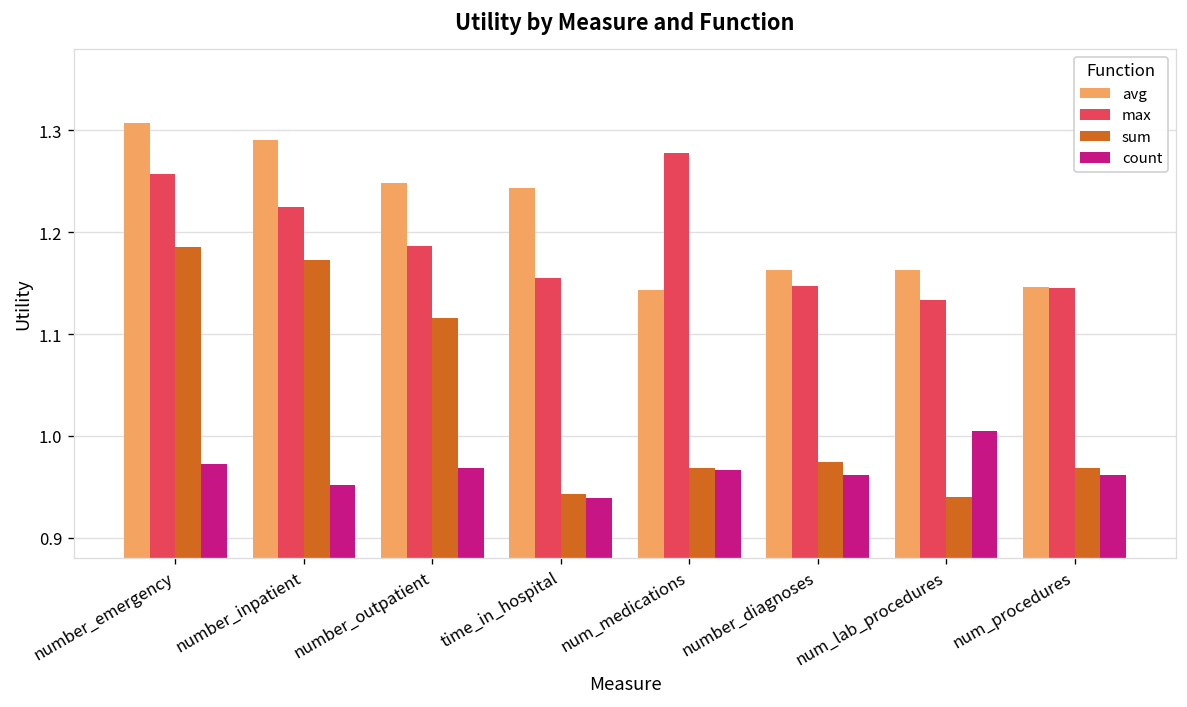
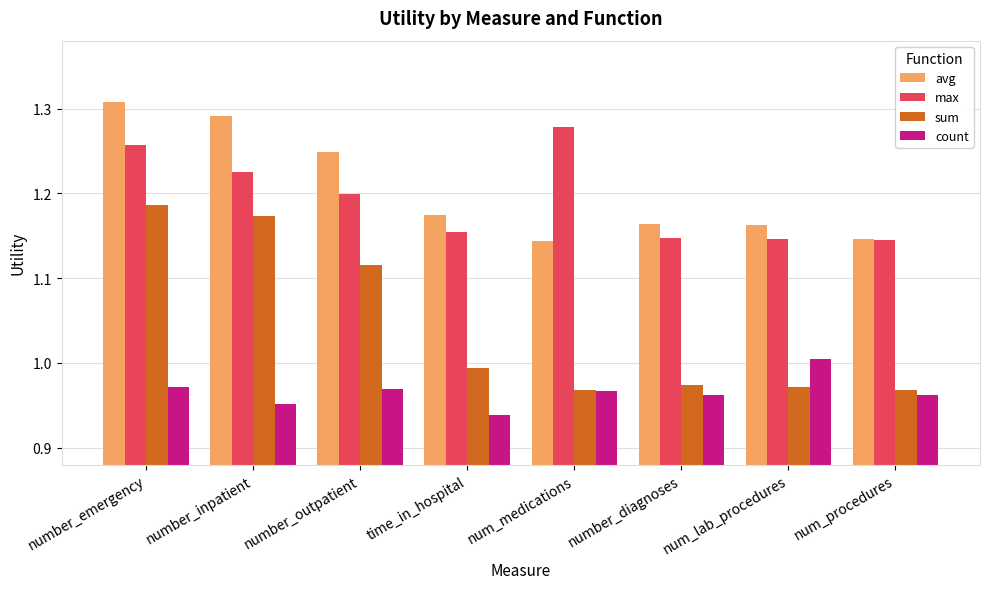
max, number_outpatient: 1.19 -> 1.20
avg, time_in_hospital: 1.24 -> 1.17
sum, time_in_hospital: 0.94 -> 0.99
max, num_lab_procedures: 1.13 -> 1.15
sum, num_lab_procedures: 0.94 -> 0.97
